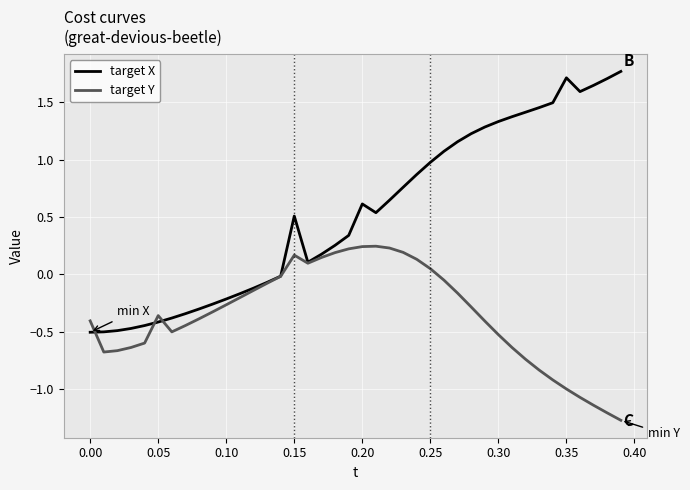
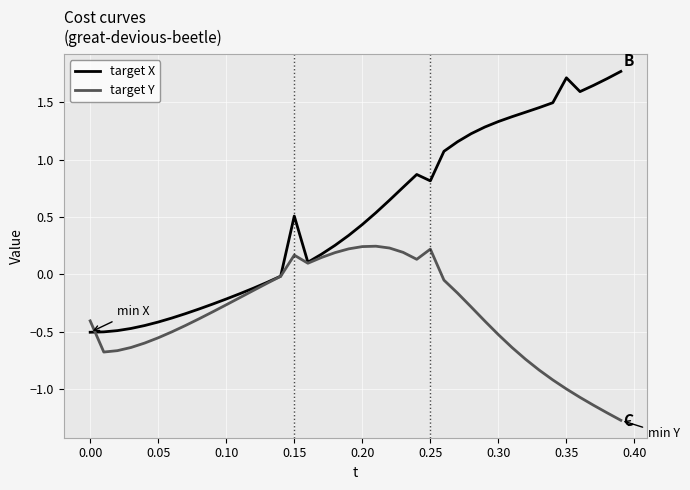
target Y, 0.05: -0.36 -> -0.55
target X, 0.20: 0.61 -> 0.44
target X, 0.25: 0.98 -> 0.82
target Y, 0.25: 0.05 -> 0.22
